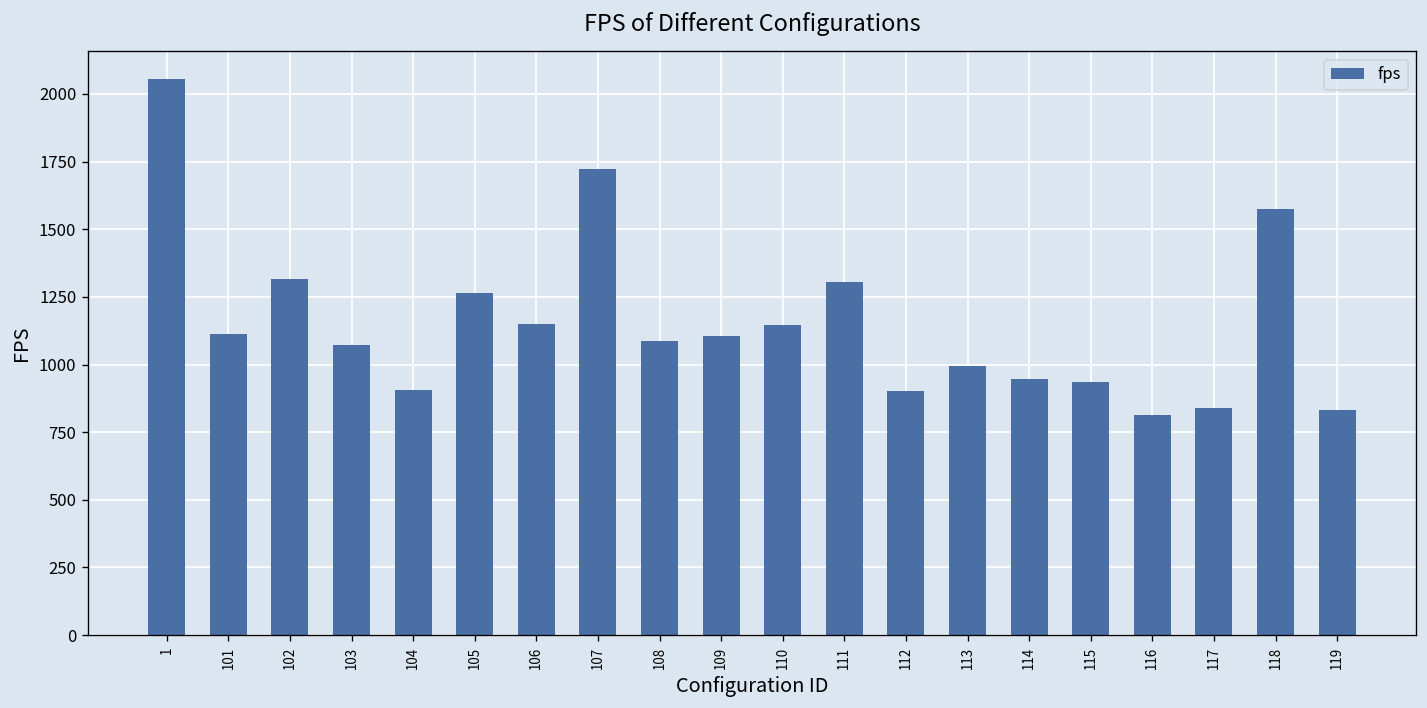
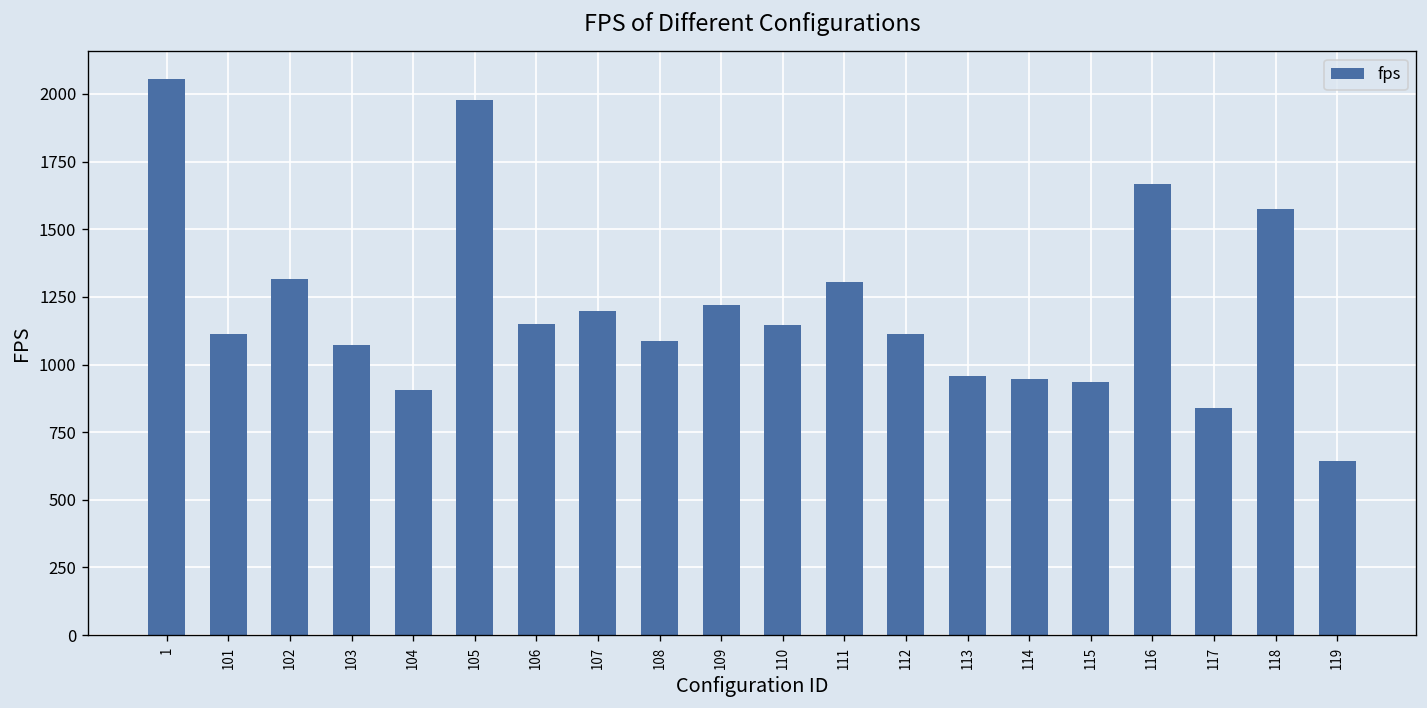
105: 1260 -> 1980
107: 1720 -> 1200
109: 1110 -> 1220
112: 900 -> 1110
113: 990 -> 960
116: 810 -> 1670
119: 830 -> 640
